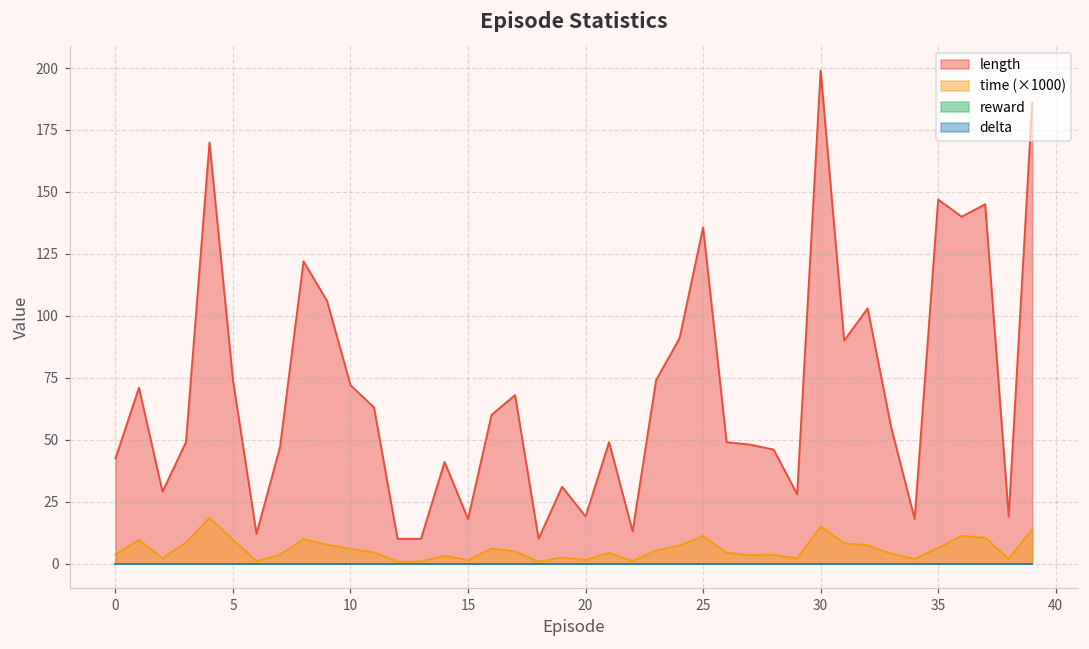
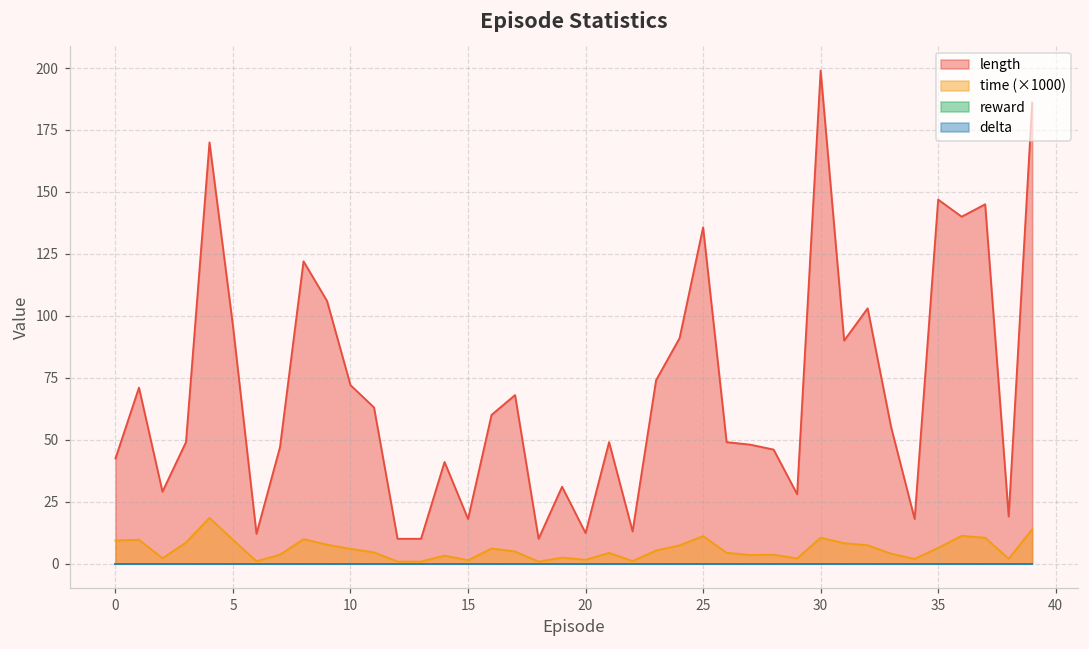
time (×1000), 0: 4 -> 9
length, 5: 74 -> 96
length, 20: 19 -> 12
time (×1000), 30: 15 -> 10
